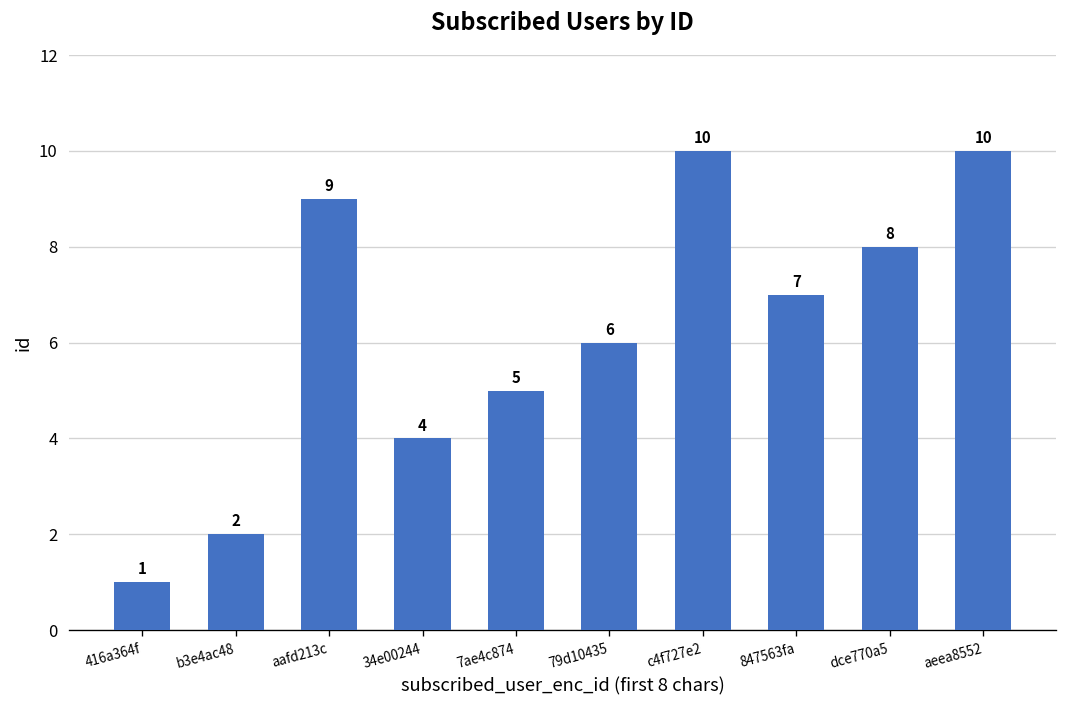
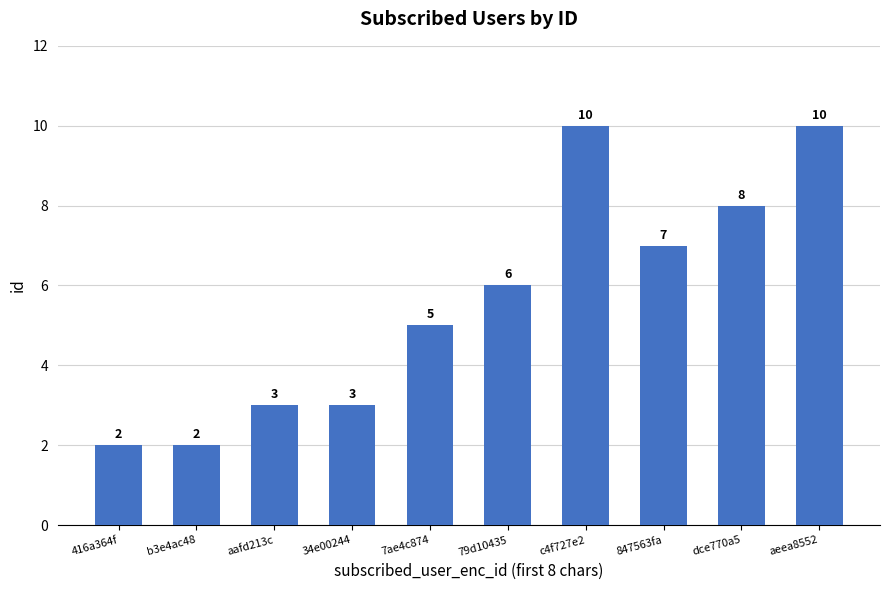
416a364f: 1 -> 2
aafd213c: 9 -> 3
34e00244: 4 -> 3
